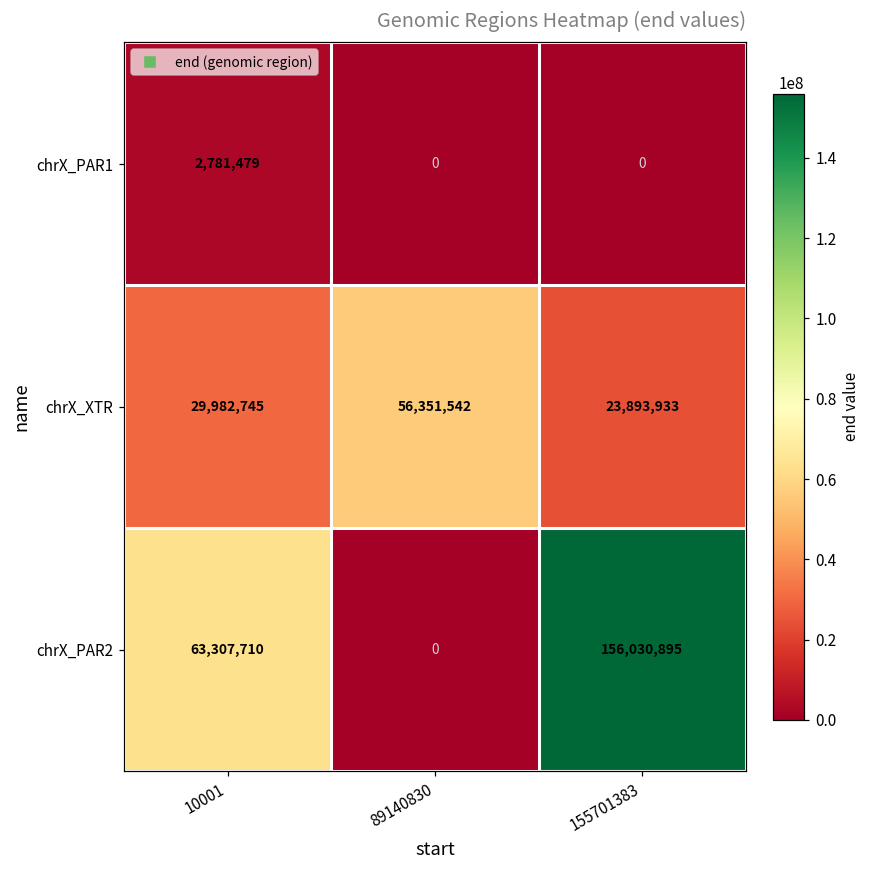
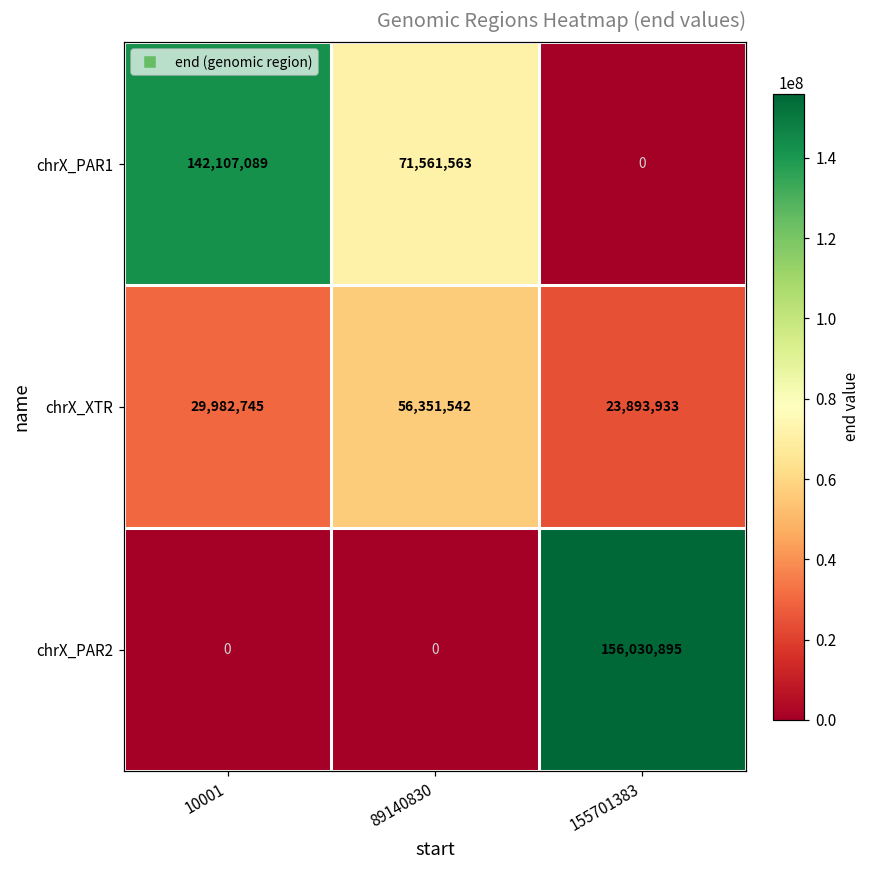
chrX_PAR1, 10001: 2,781,479 -> 142,107,089
chrX_PAR1, 89140830: 0 -> 71,561,563
chrX_PAR2, 10001: 63,307,710 -> 0
